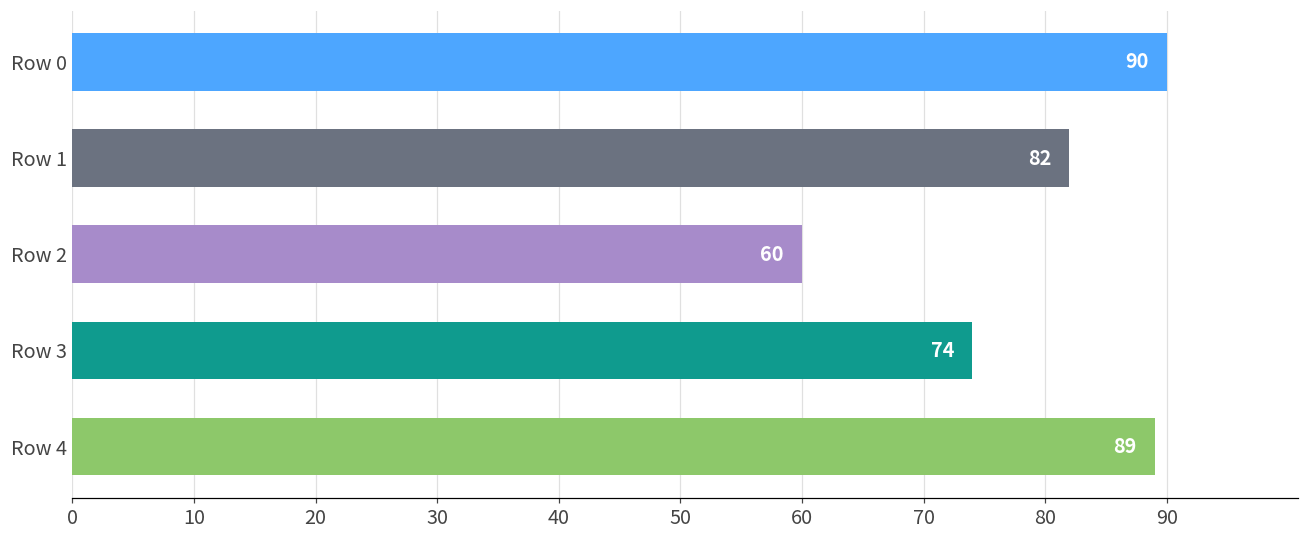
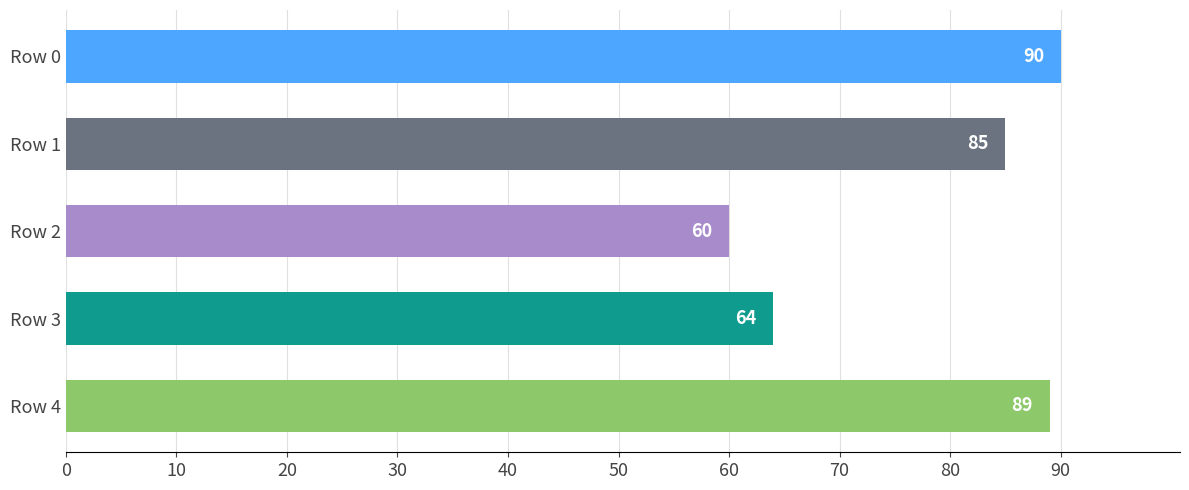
Row 1: 82 -> 85
Row 3: 74 -> 64
